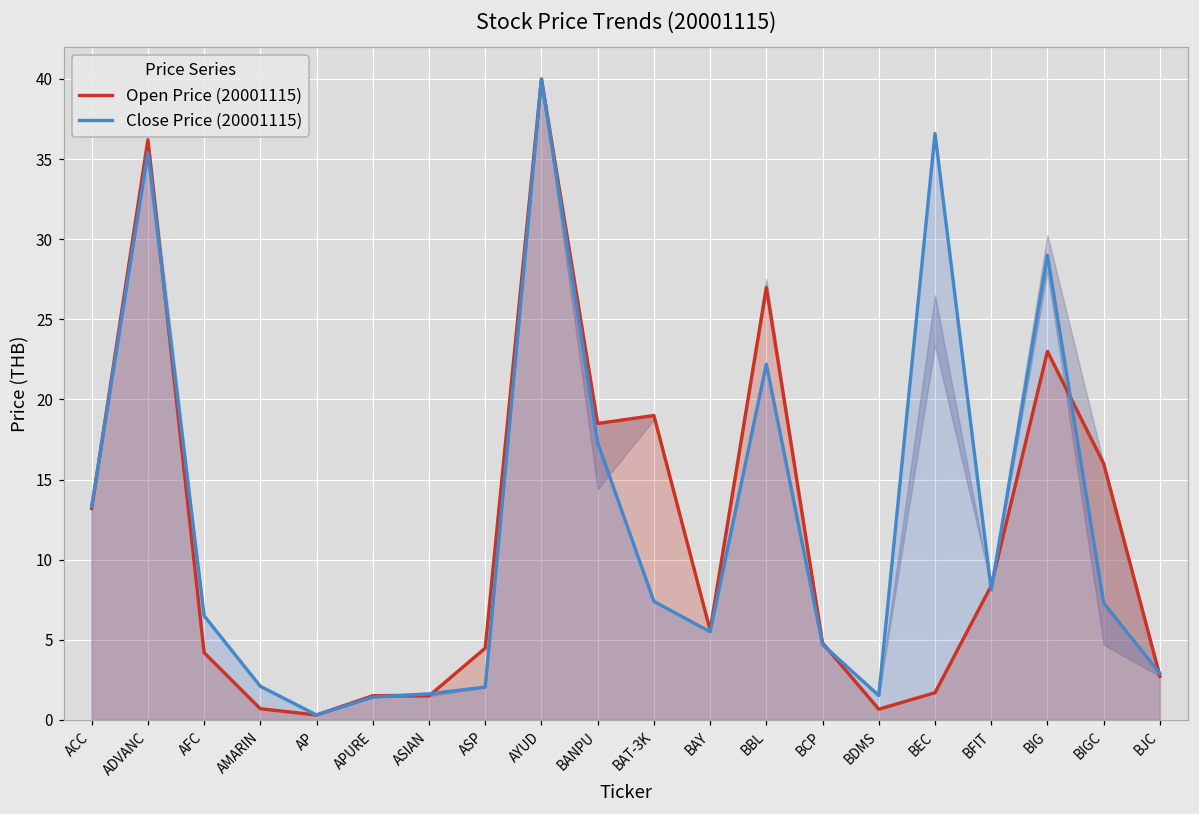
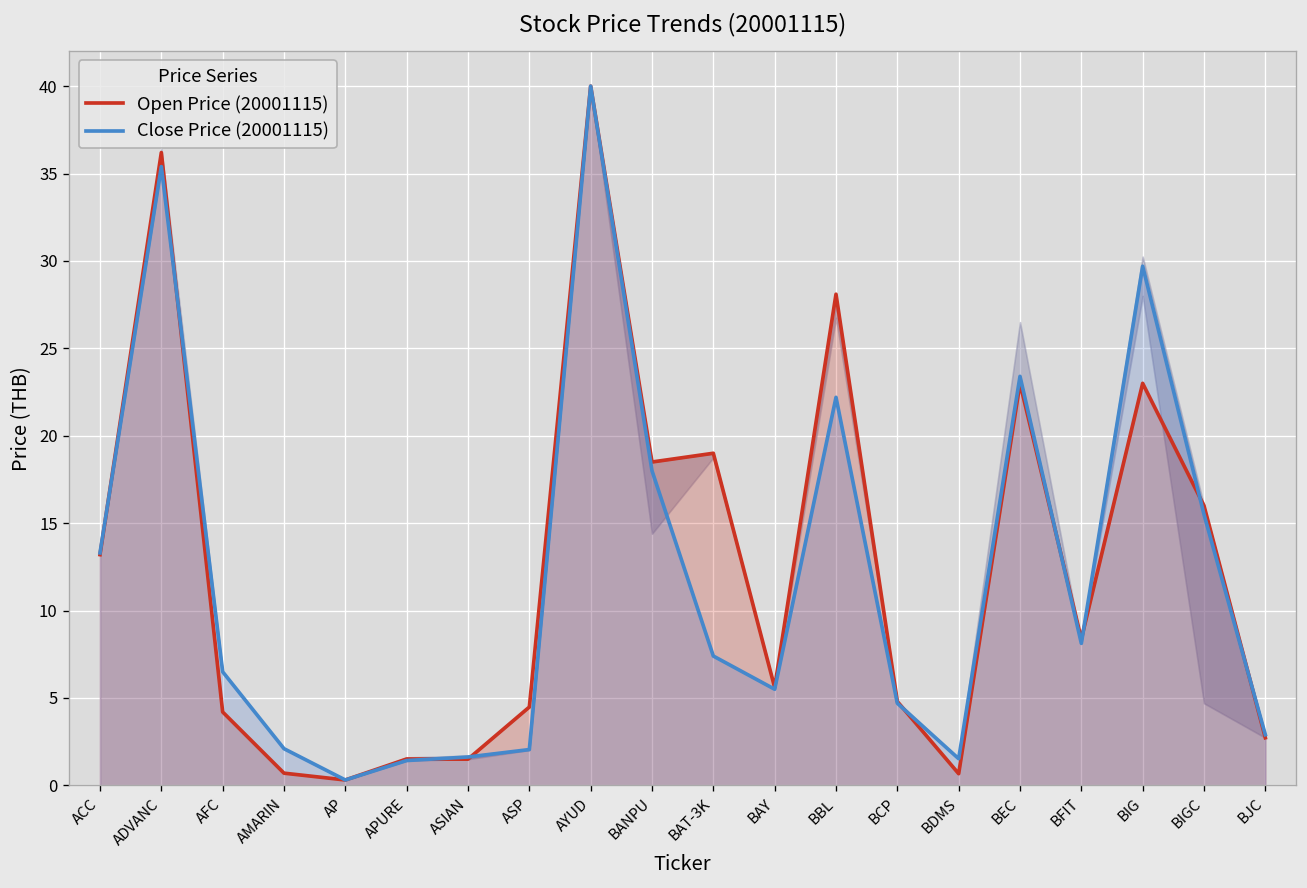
Close Price (20001115), BANPU: 17.3 -> 18.0
Open Price (20001115), BBL: 27.0 -> 28.1
Open Price (20001115), BEC: 1.7 -> 23.0
Close Price (20001115), BEC: 36.6 -> 23.4
Close Price (20001115), BIG: 29.0 -> 29.7
Close Price (20001115), BIGC: 7.3 -> 15.5
